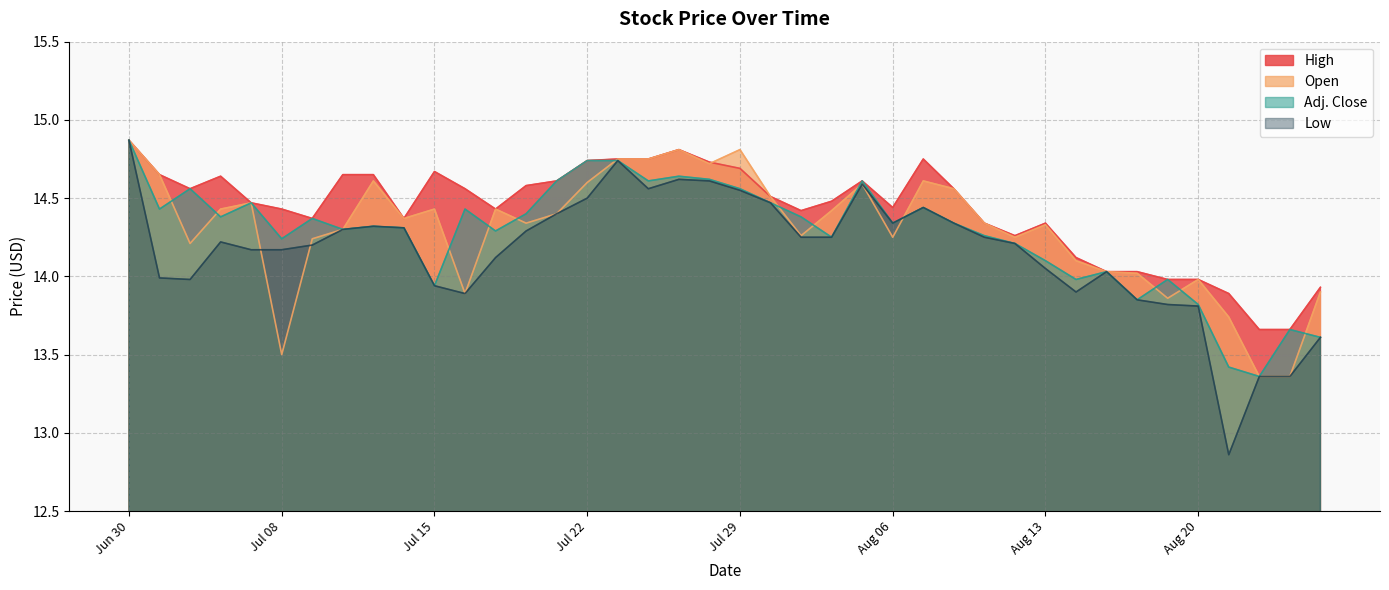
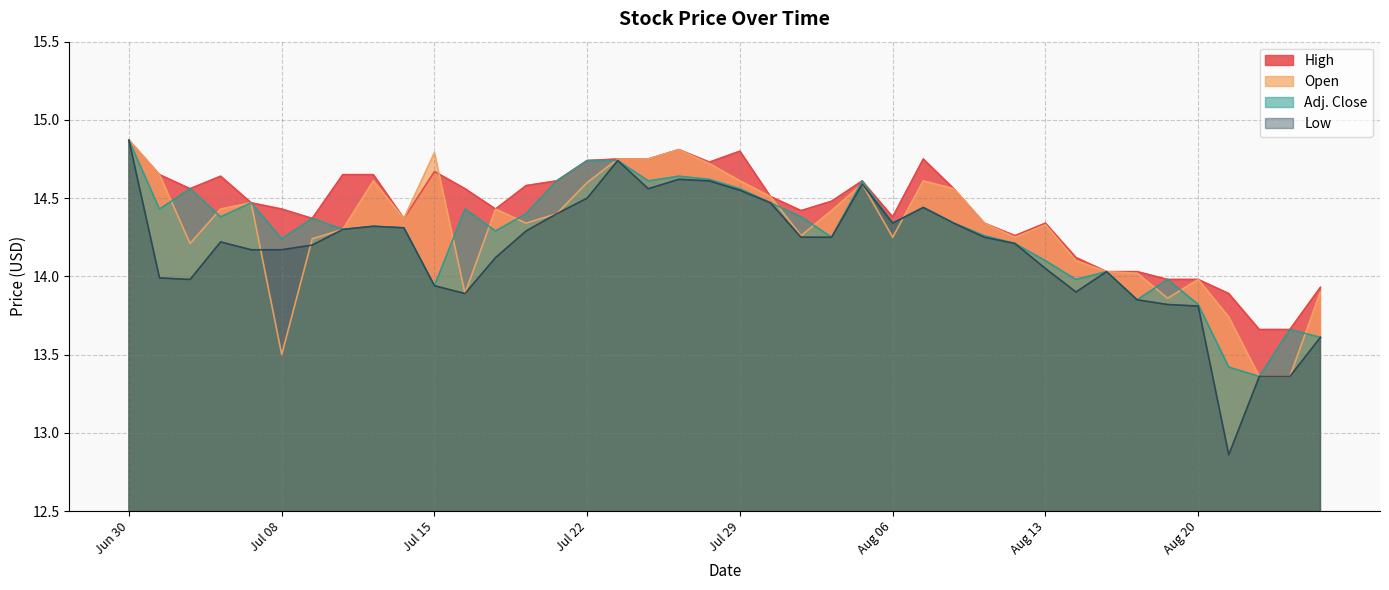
Open, Jul 15: 14.43 -> 14.79
High, Jul 29: 14.69 -> 14.80
Open, Jul 29: 14.81 -> 14.61
High, Aug 06: 14.44 -> 14.38
